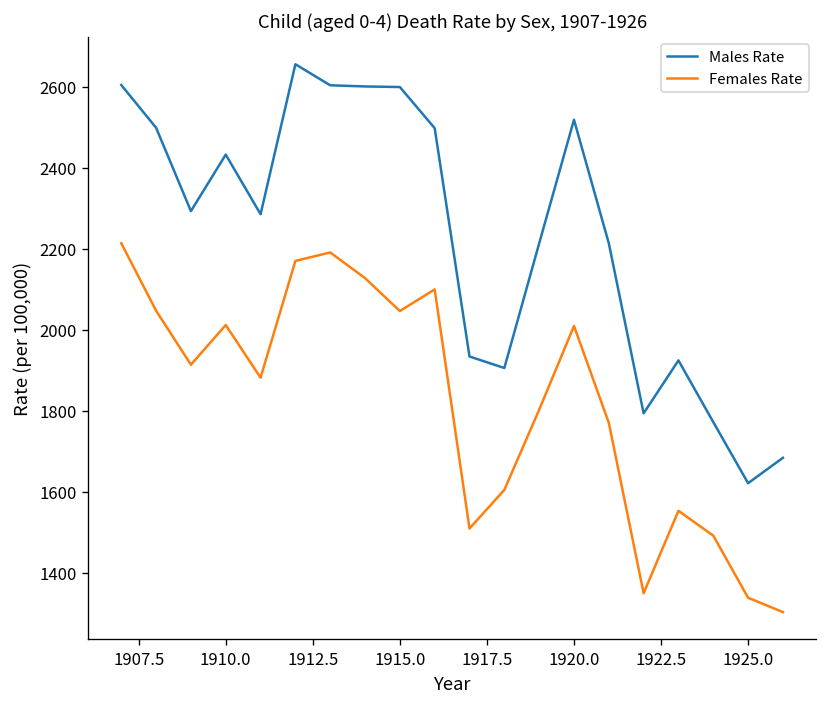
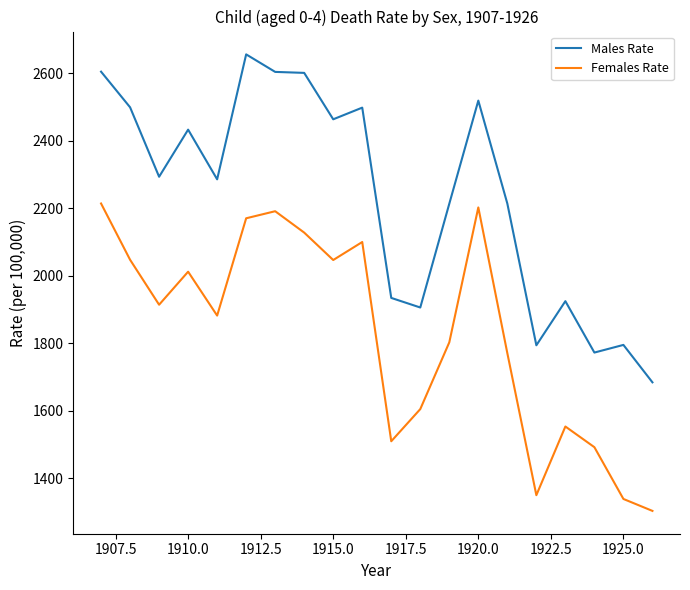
Males Rate, 1915.0: 2600 -> 2460
Females Rate, 1920.0: 2010 -> 2200
Males Rate, 1925.0: 1620 -> 1790
